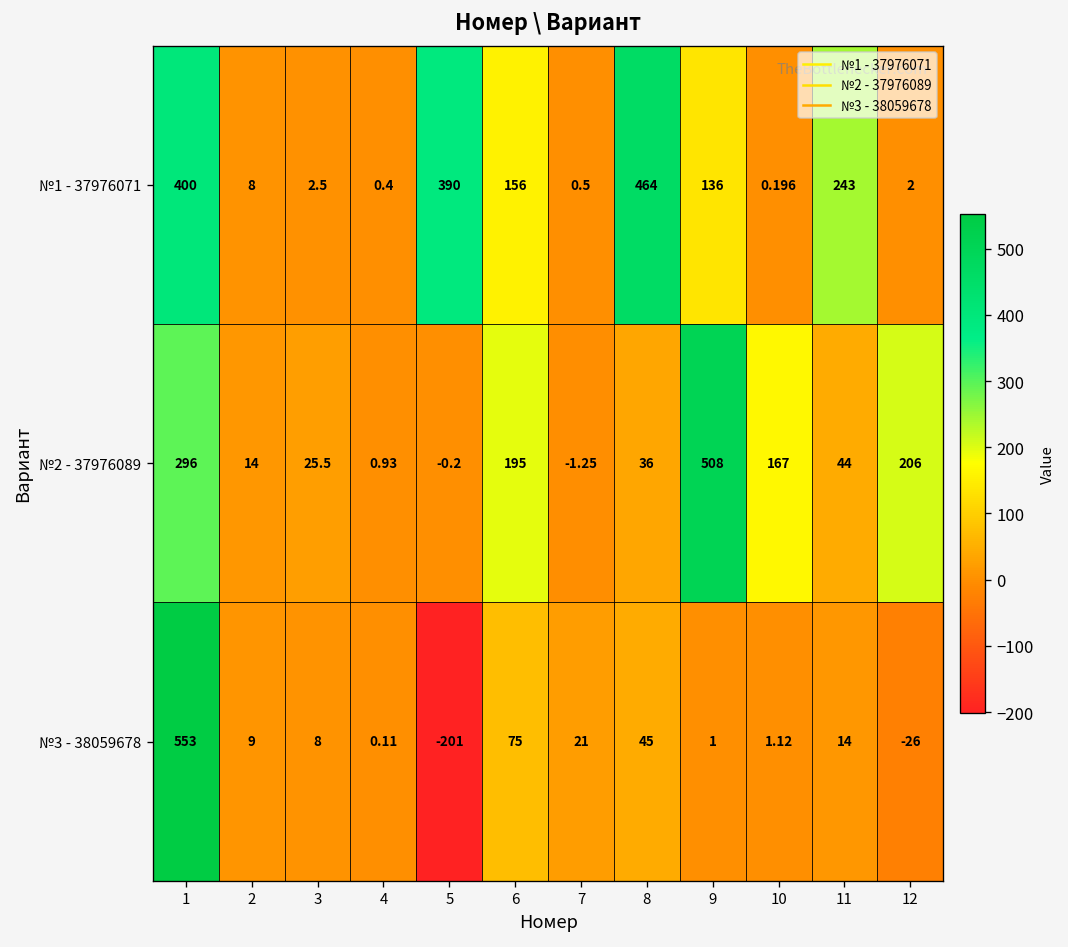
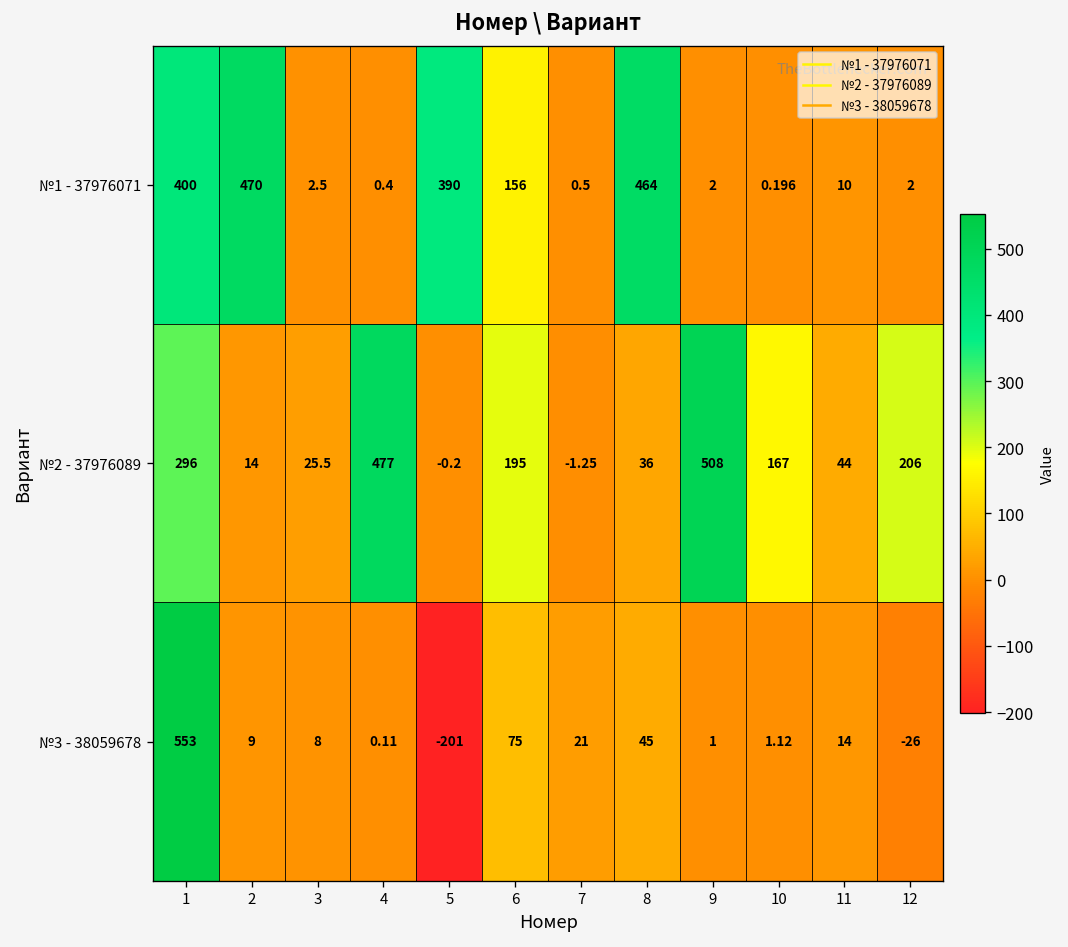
№1 - 37976071, 2: 8 -> 470
№1 - 37976071, 9: 136 -> 2
№1 - 37976071, 11: 243 -> 10
№2 - 37976089, 4: 0.93 -> 477
